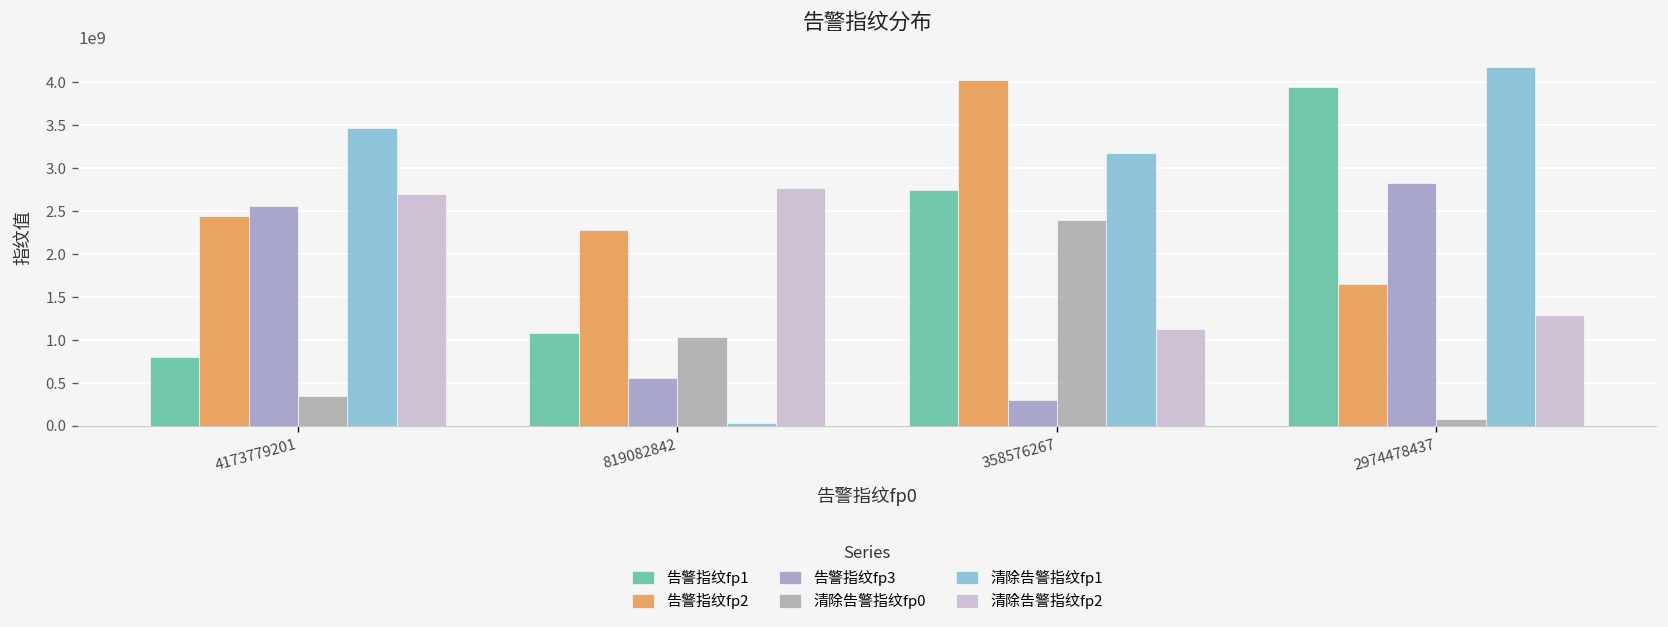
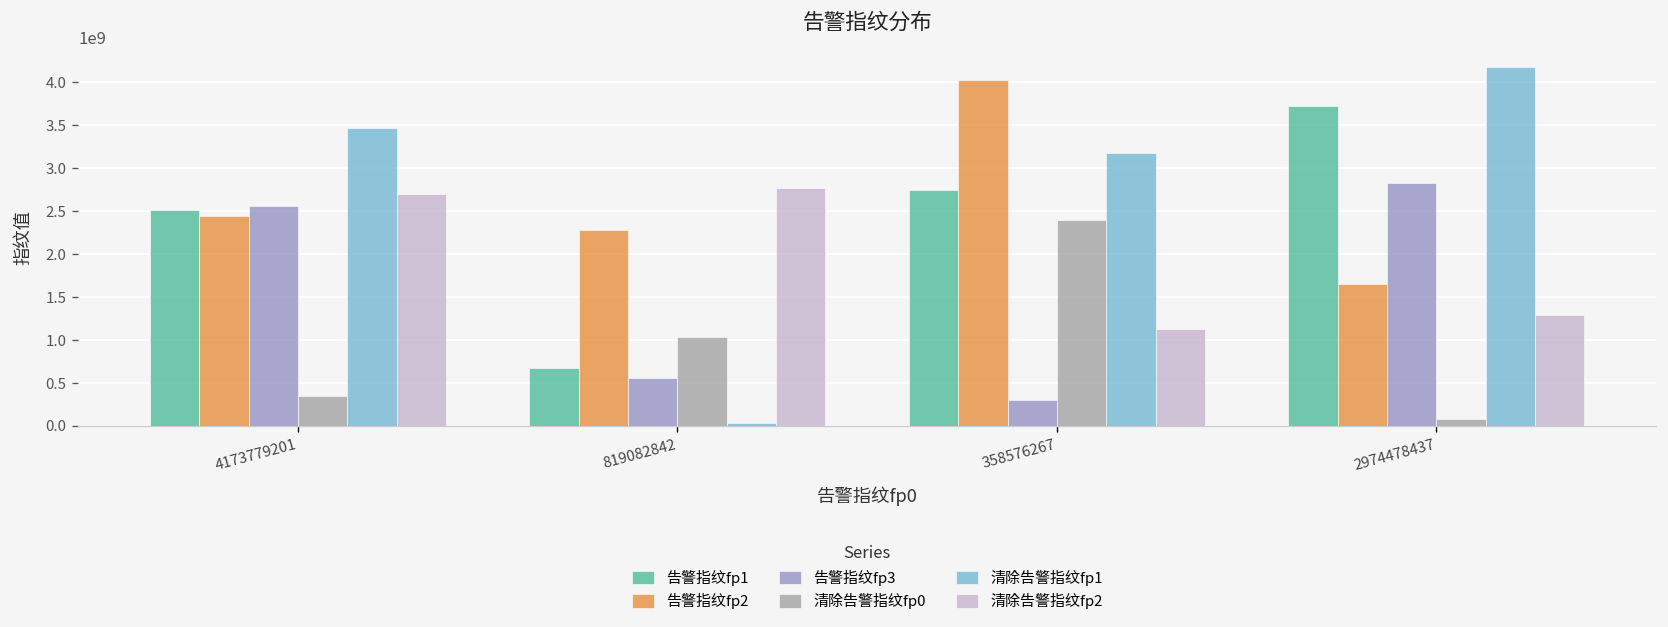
告警指纹fp1, 4173779201: 800000000 -> 2500000000
告警指纹fp1, 819082842: 1100000000 -> 700000000
告警指纹fp1, 2974478437: 3900000000 -> 3700000000
